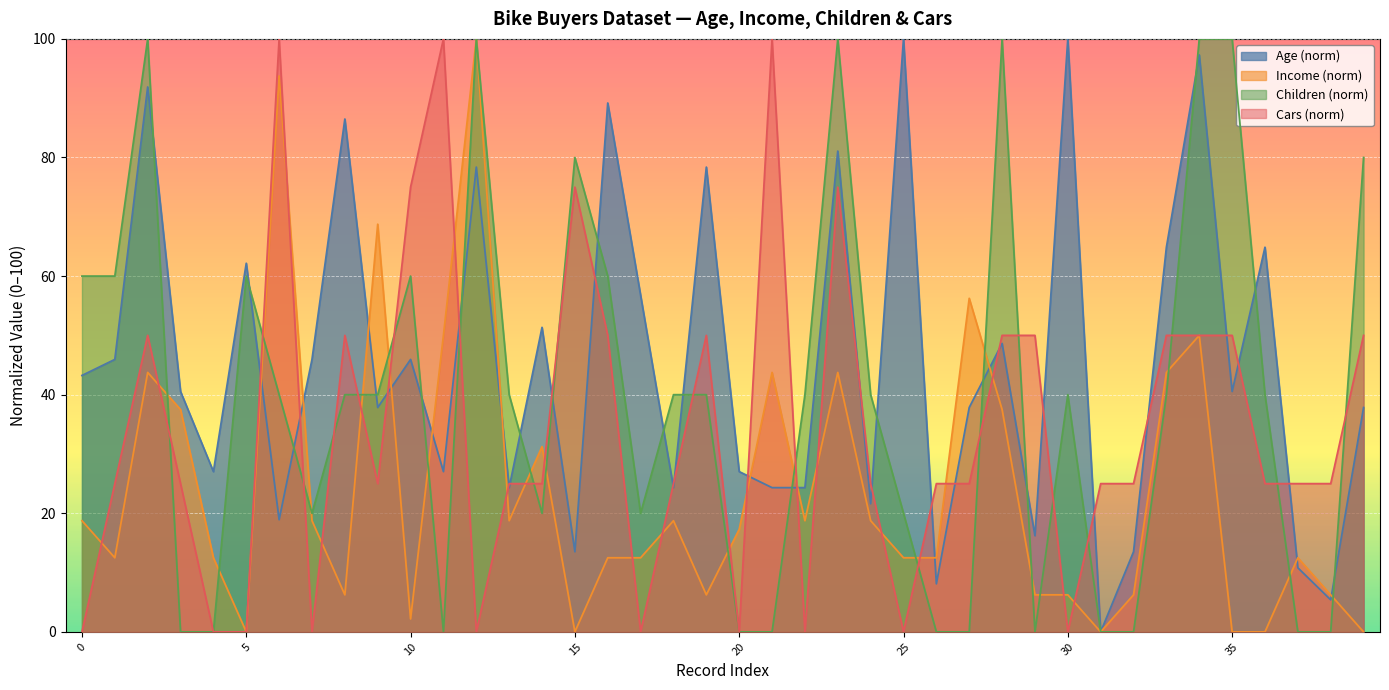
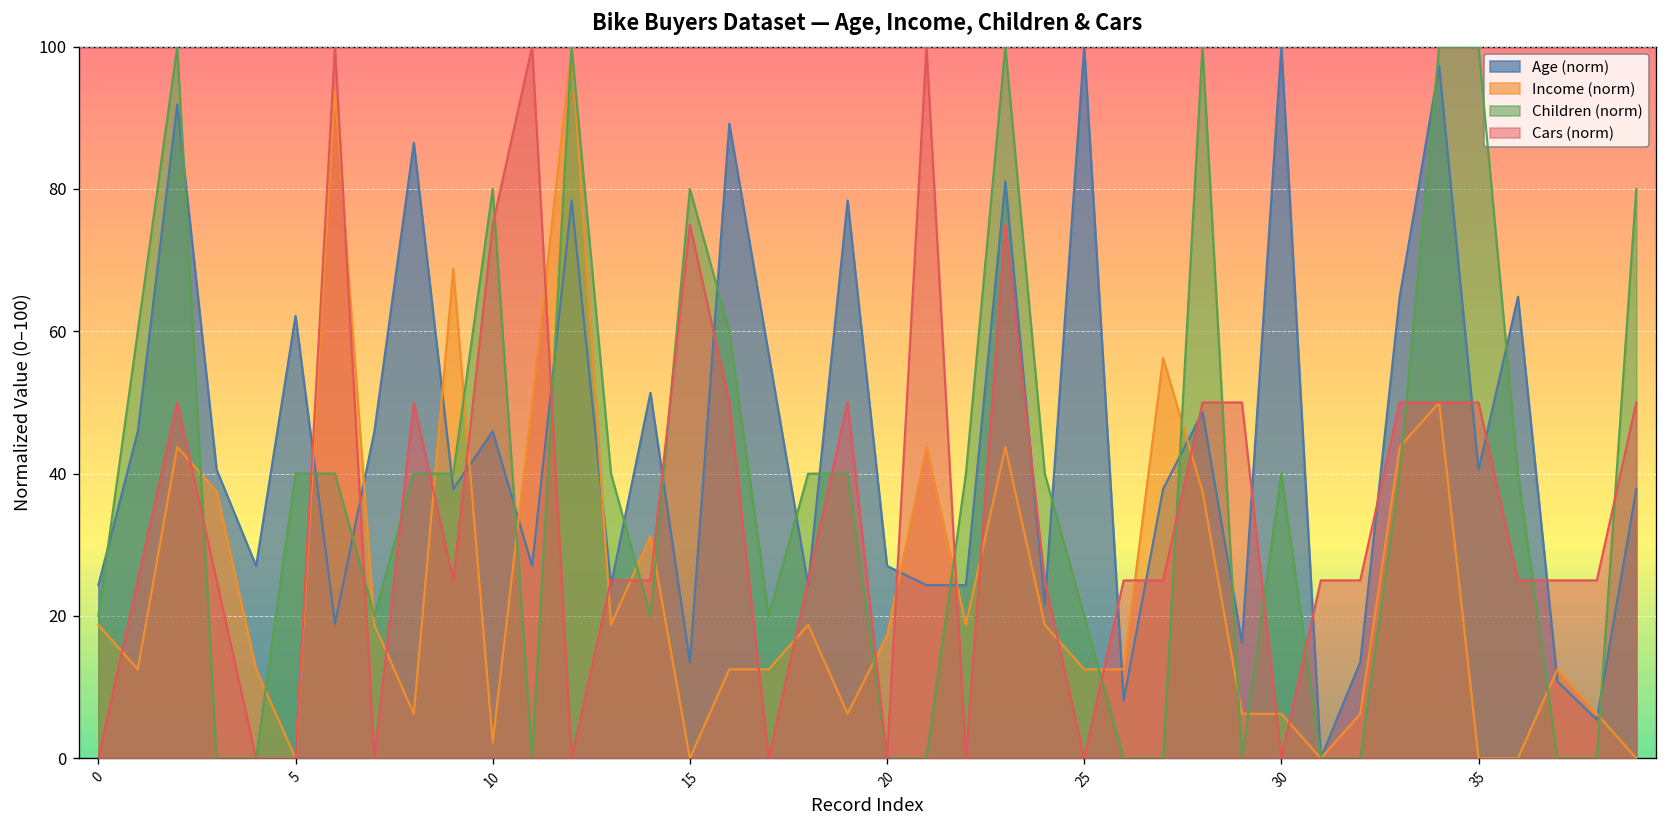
Age (norm), 0: 43 -> 24
Children (norm), 0: 60 -> 20
Children (norm), 5: 60 -> 40
Children (norm), 10: 60 -> 80
